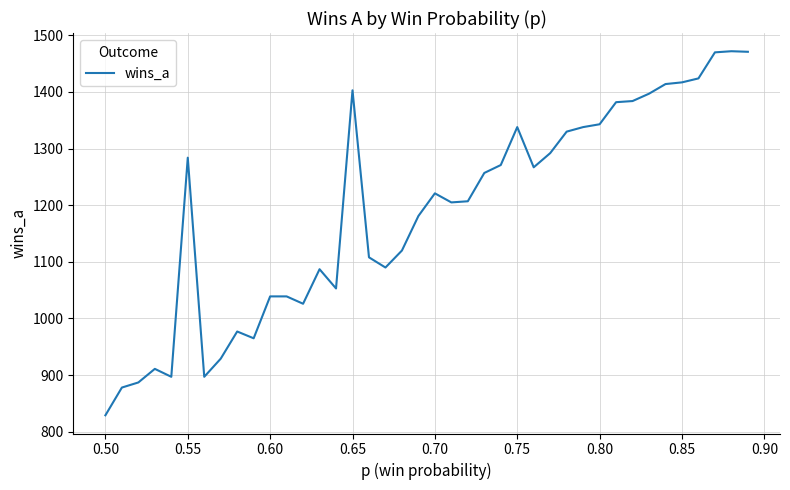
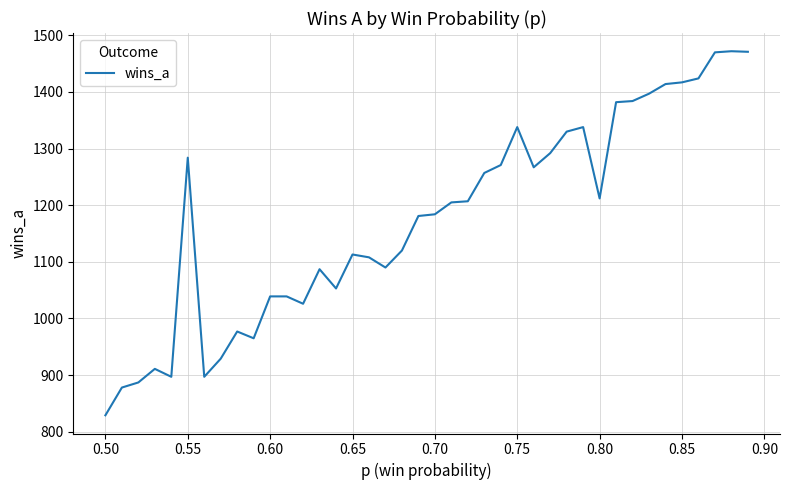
0.65: 1400 -> 1110
0.70: 1220 -> 1180
0.80: 1340 -> 1210
